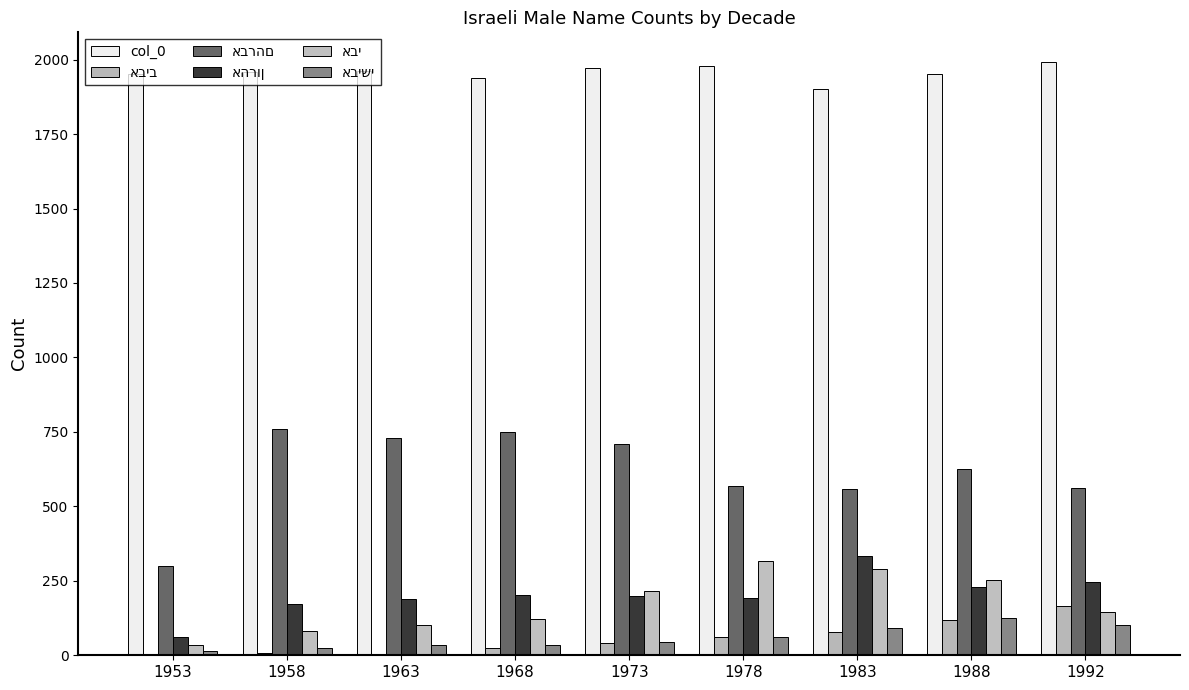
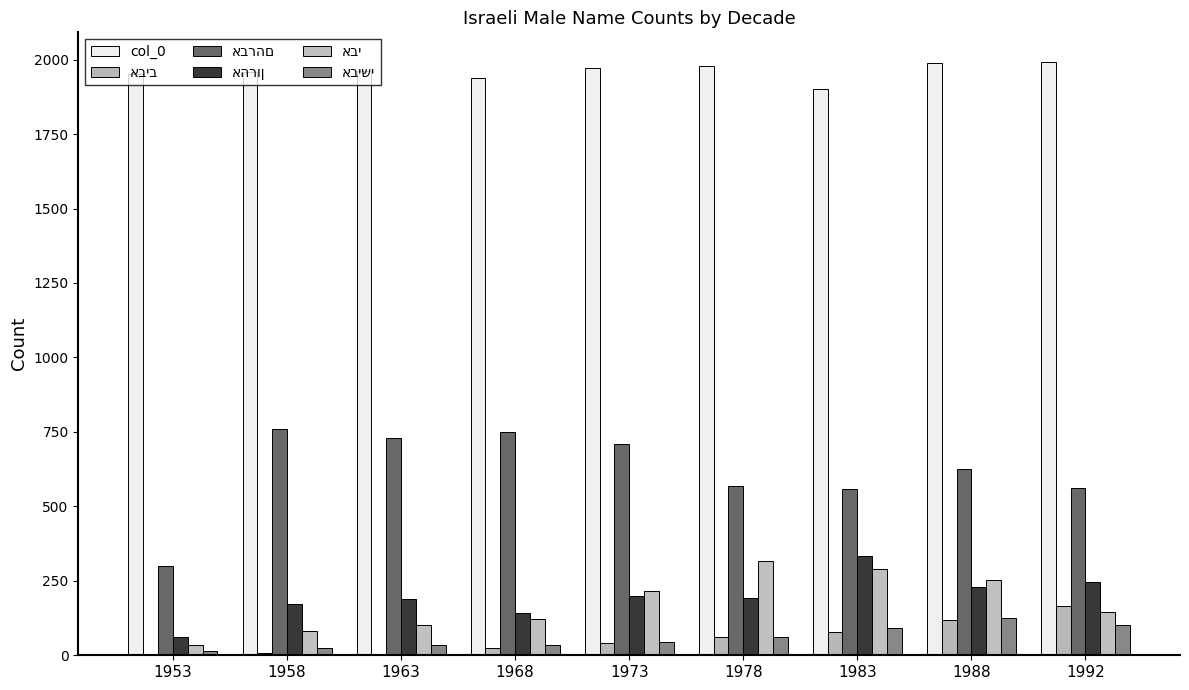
אהרון, 1968: 200 -> 140
col_0, 1988: 1950 -> 1990
